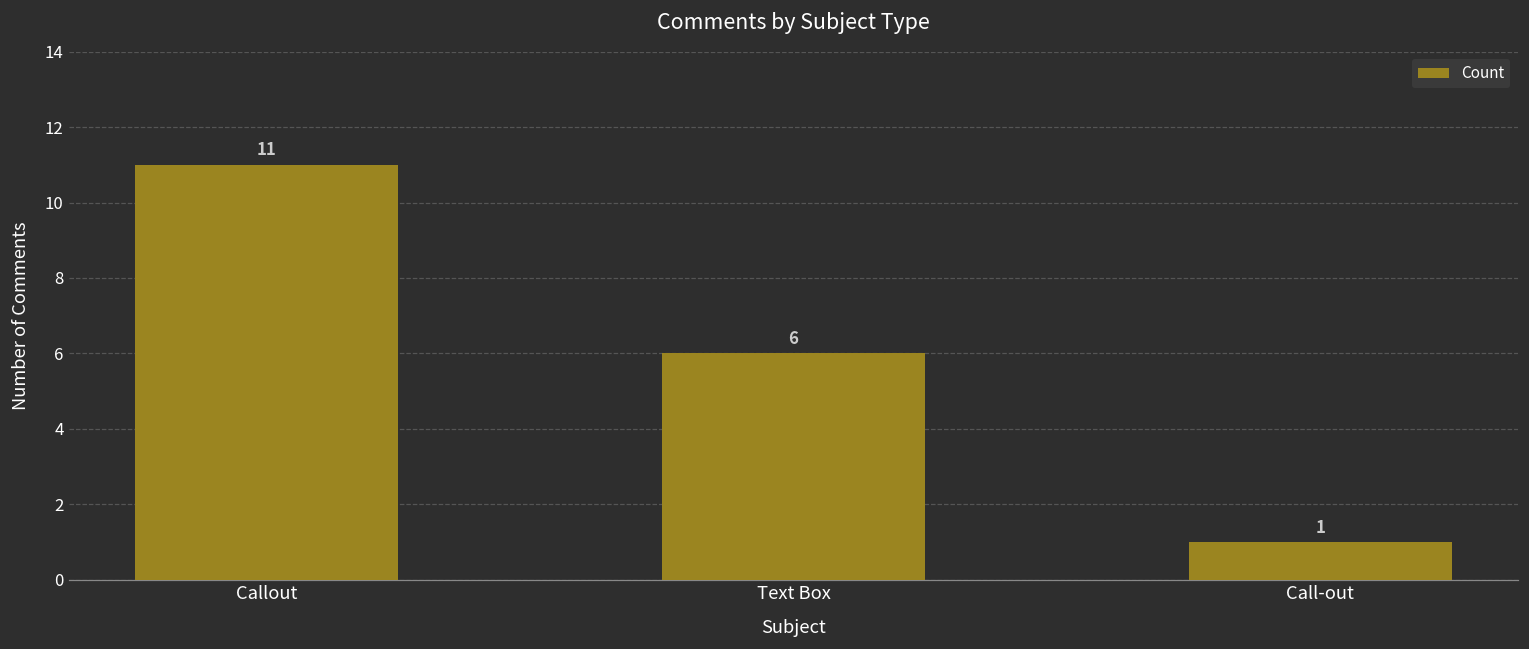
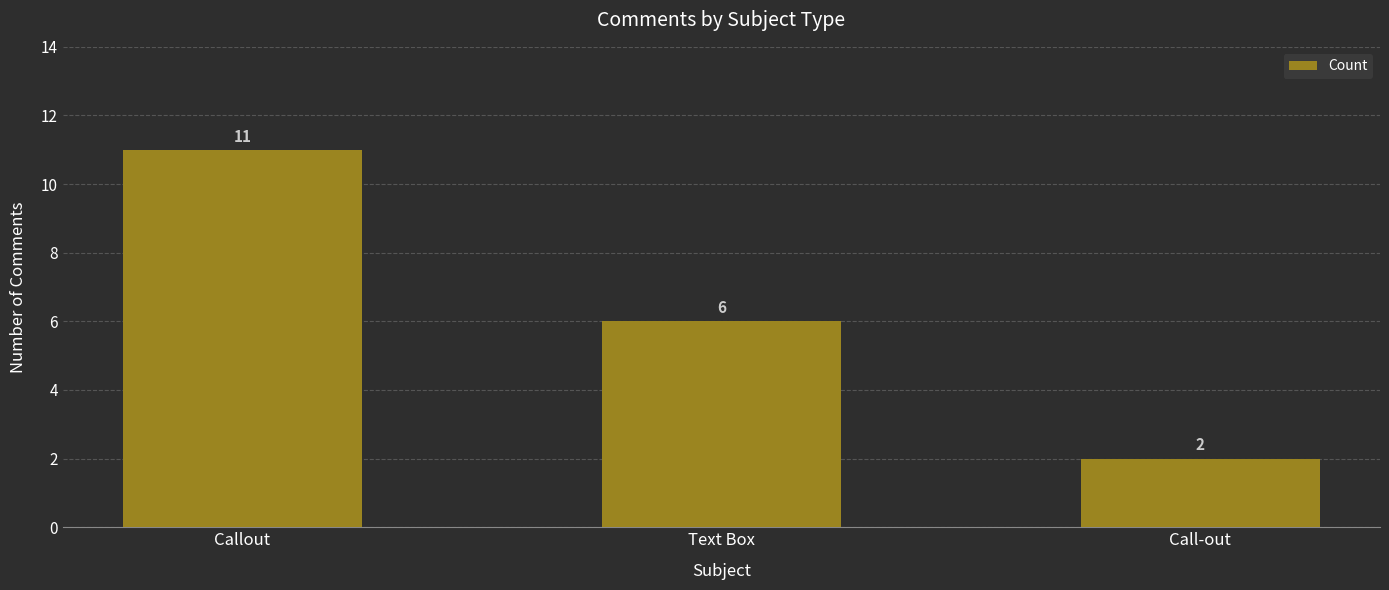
Call-out: 1 -> 2
